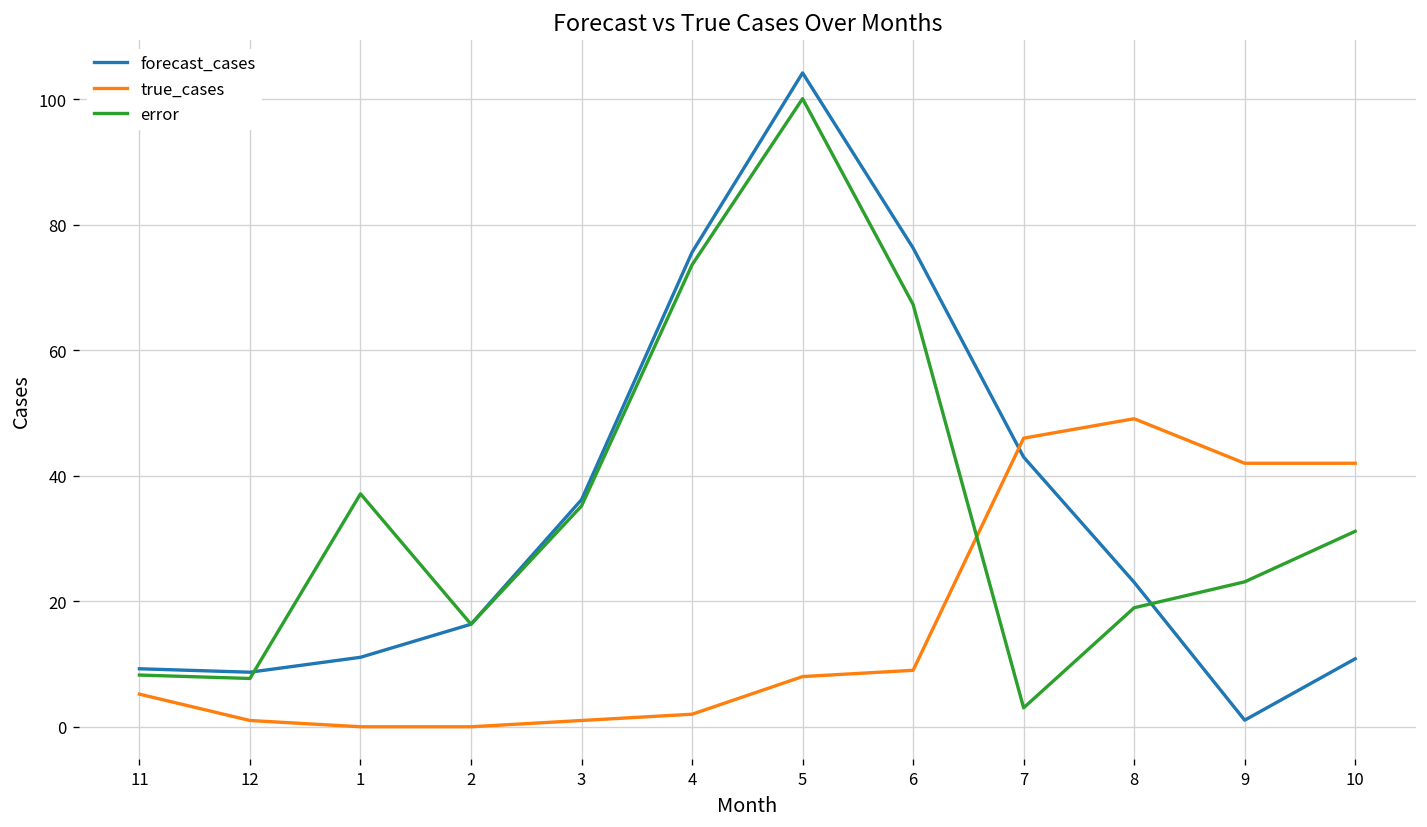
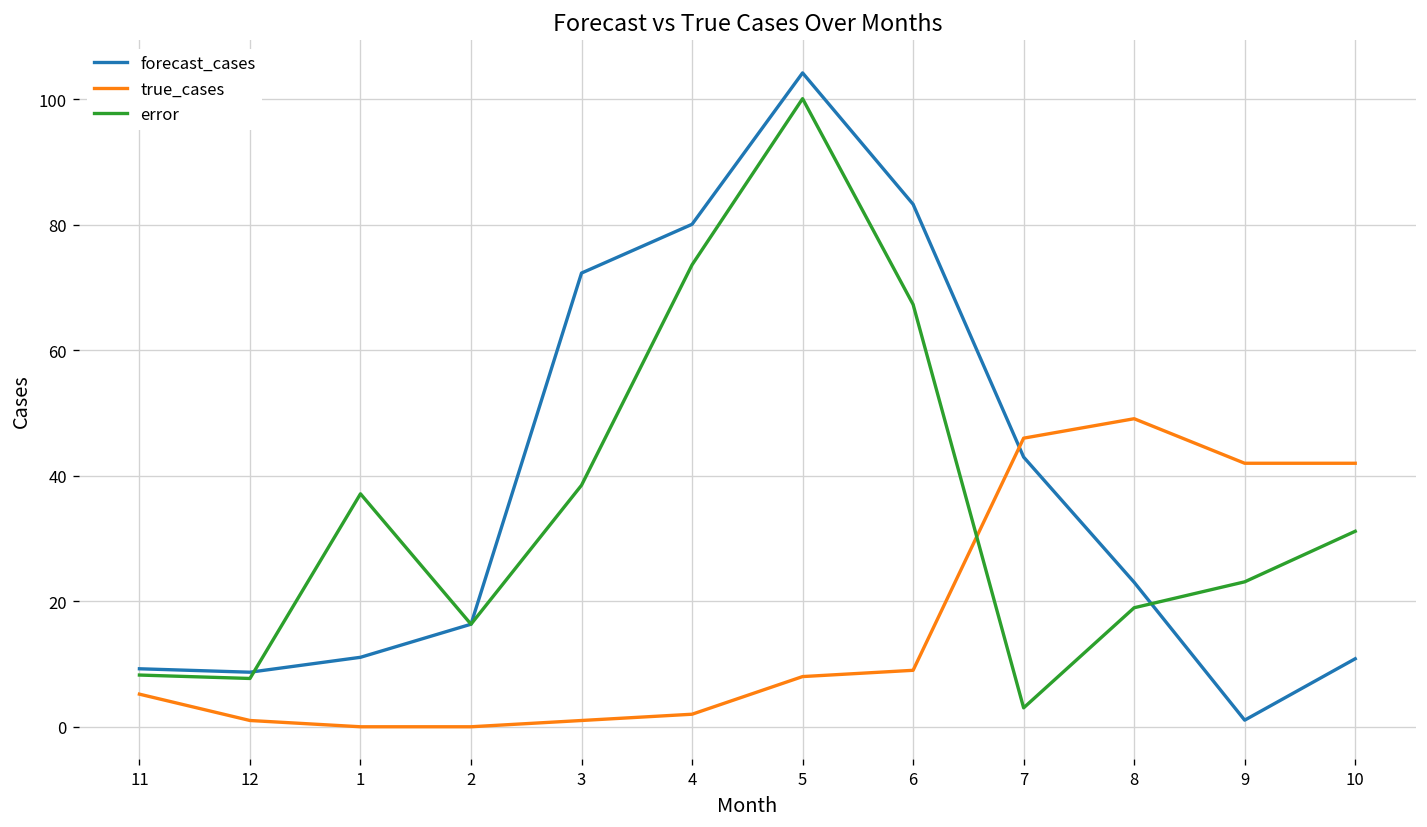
forecast_cases, 3: 36 -> 72
error, 3: 35 -> 38
forecast_cases, 4: 76 -> 80
forecast_cases, 6: 76 -> 83
